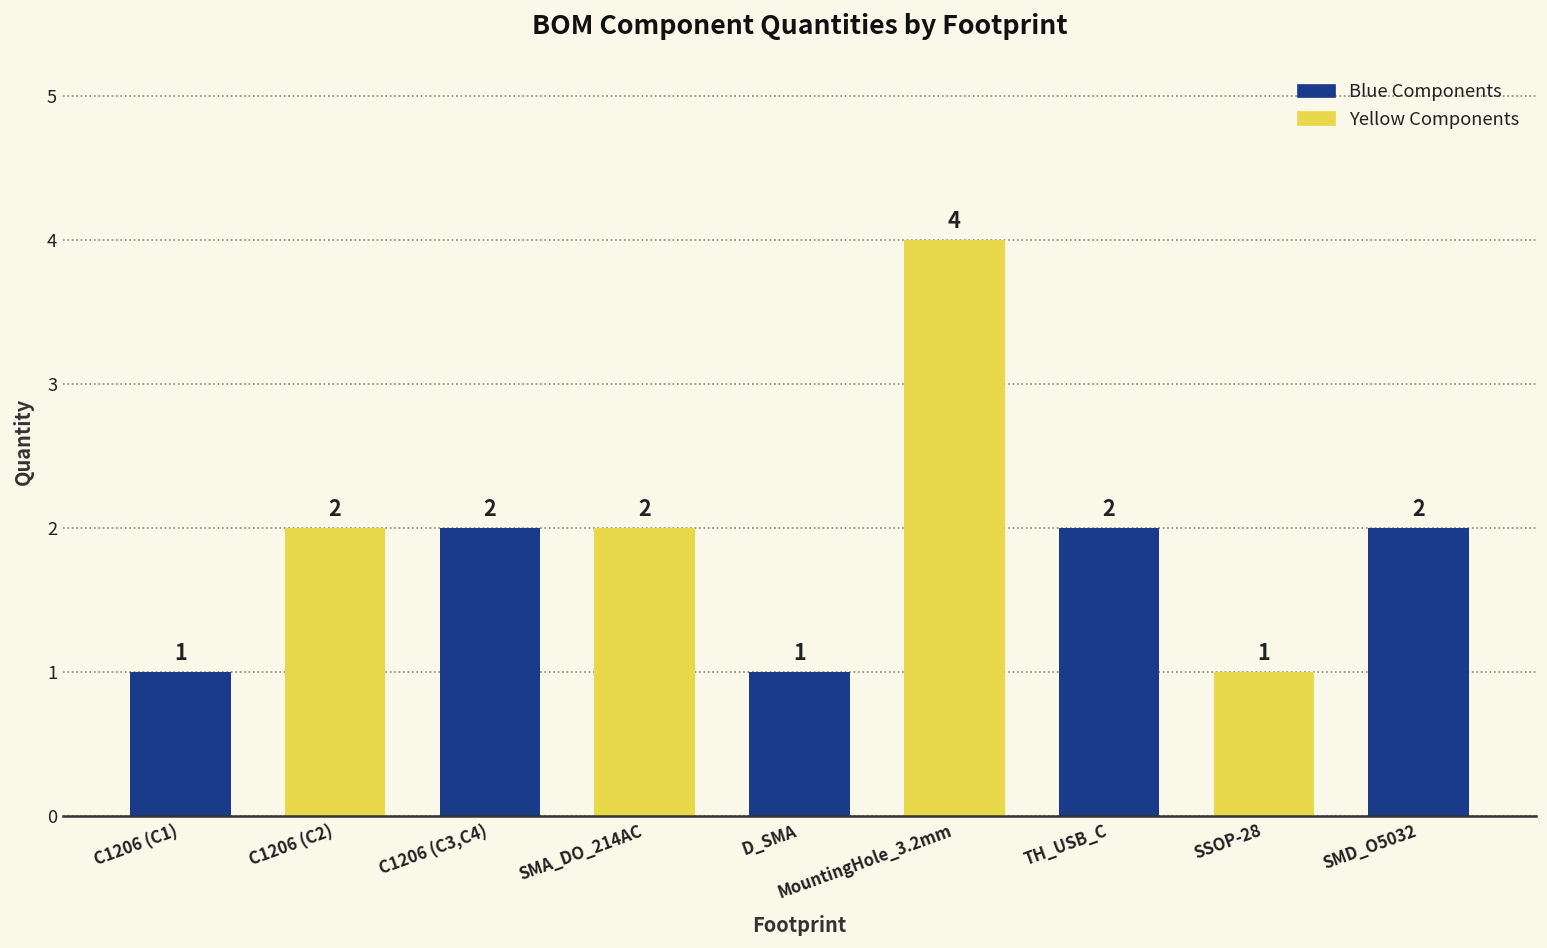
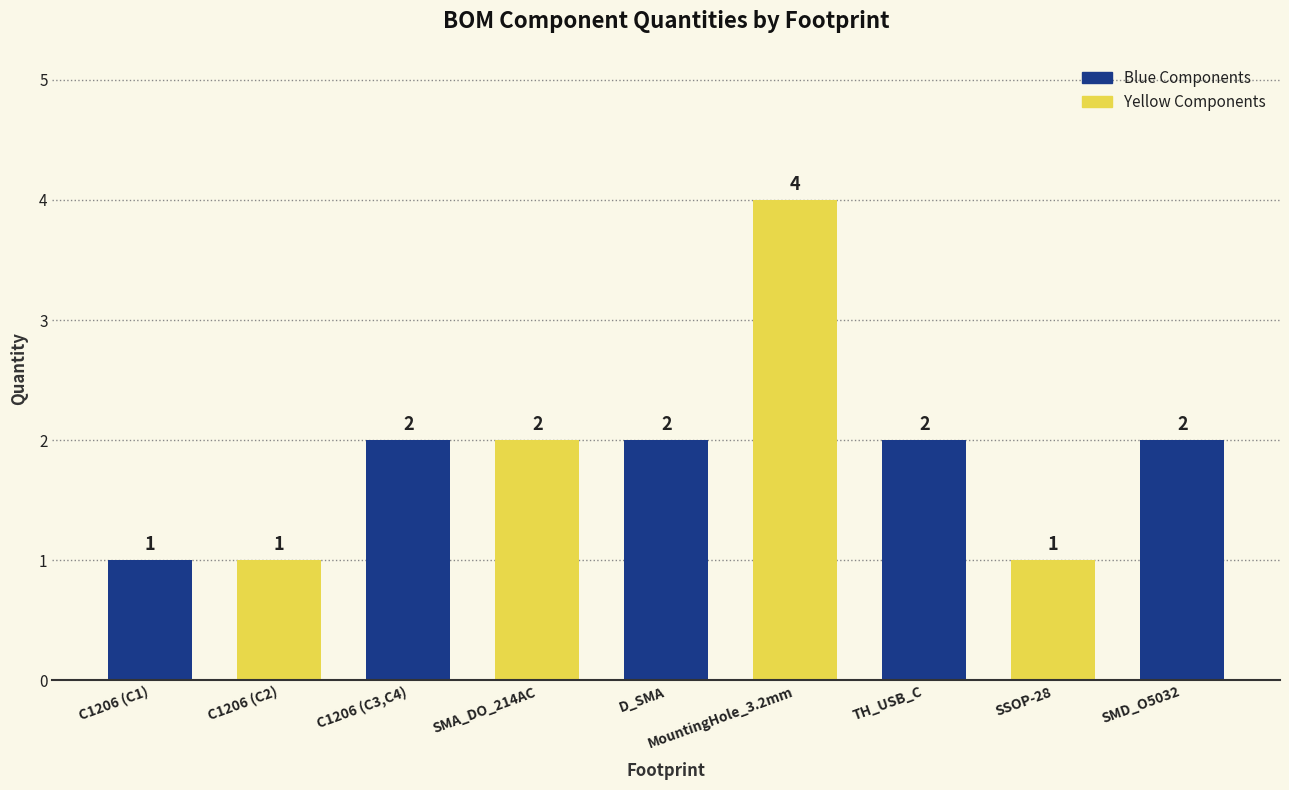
C1206 (C2): 2 -> 1
D_SMA: 1 -> 2
